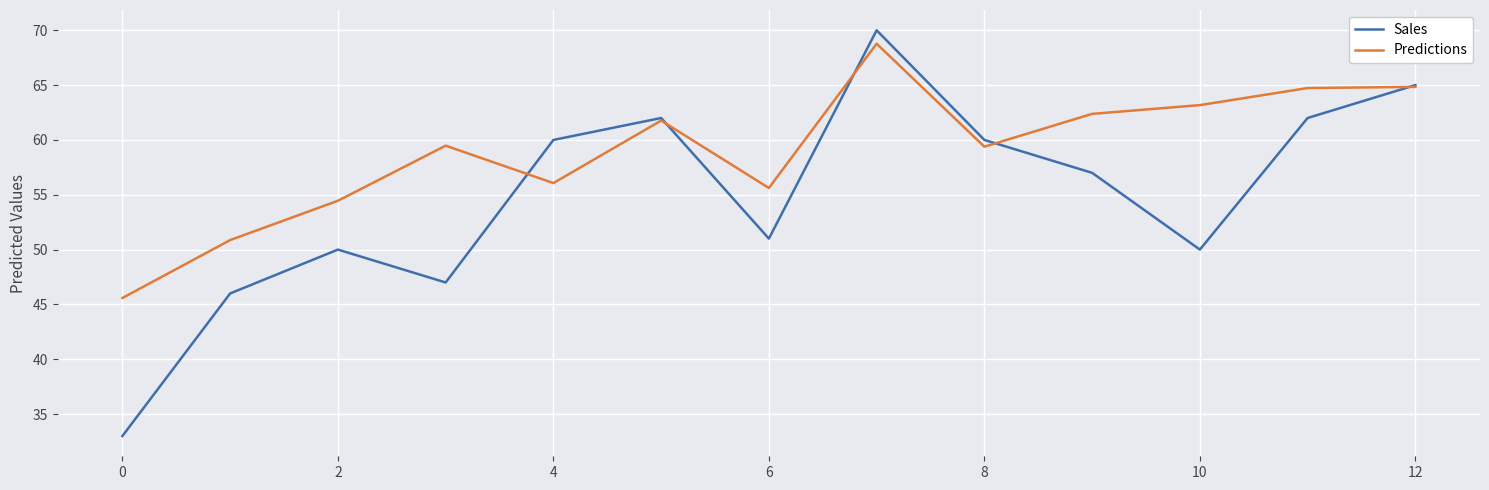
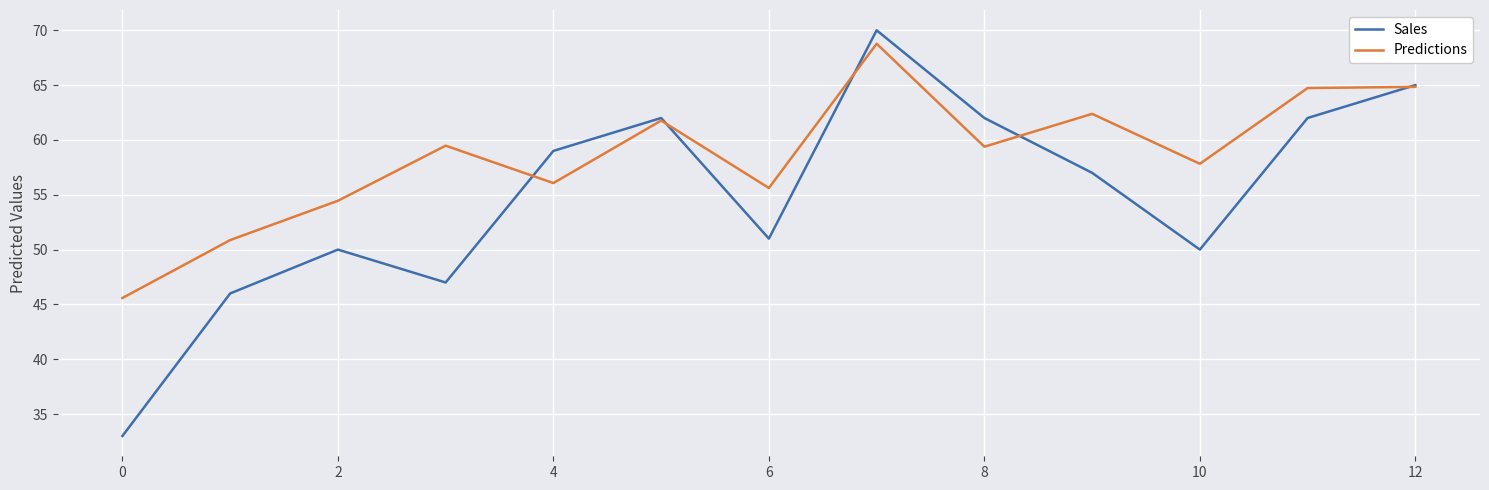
Sales, 4: 60 -> 59
Sales, 8: 60 -> 62
Predictions, 10: 63.2 -> 57.8
